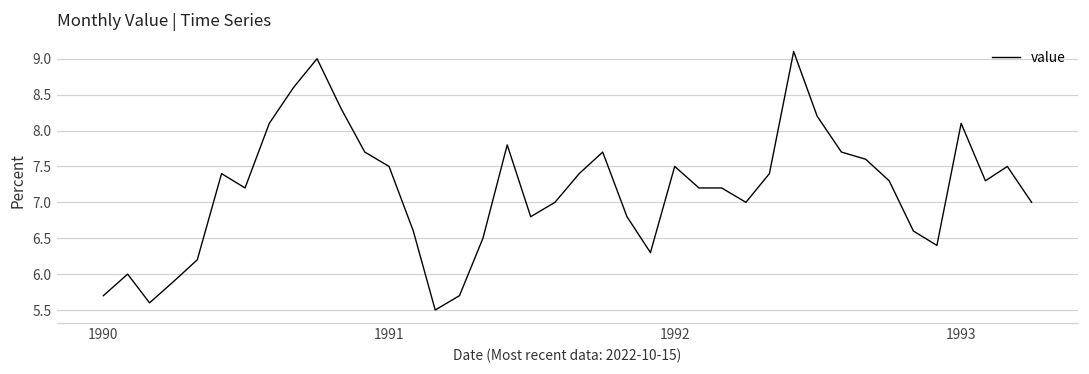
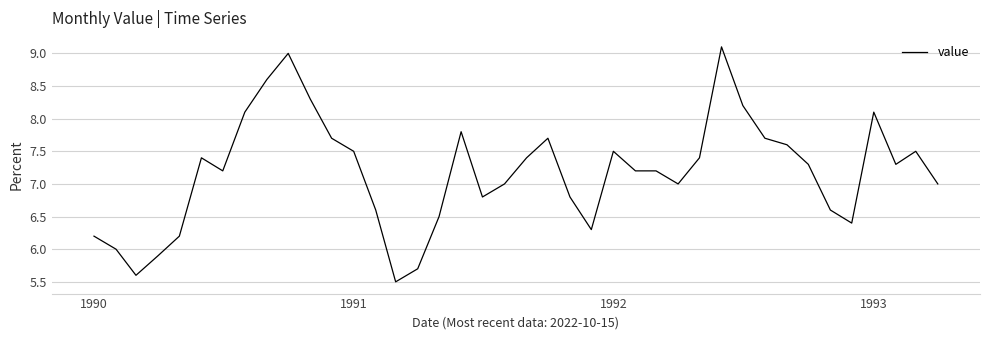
1990: 5.7 -> 6.2
